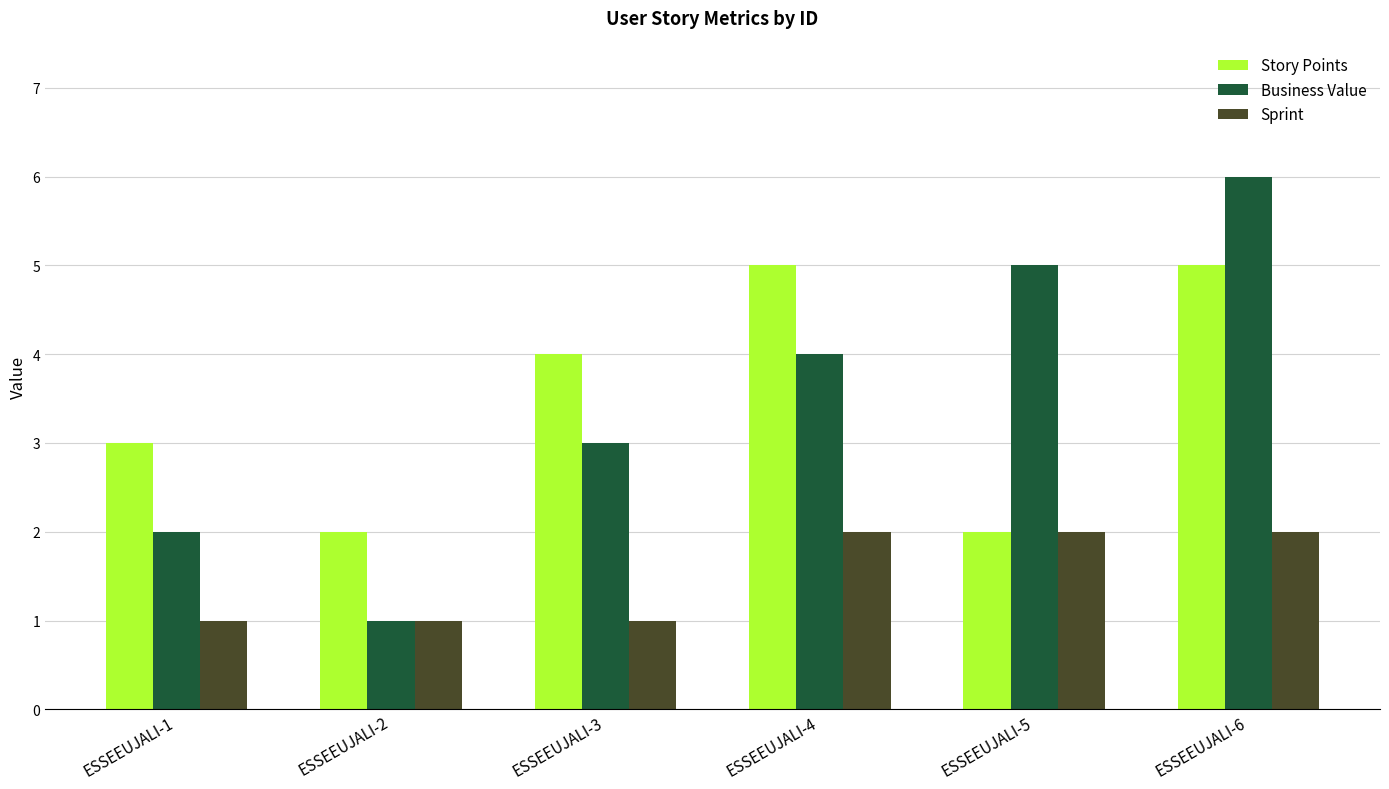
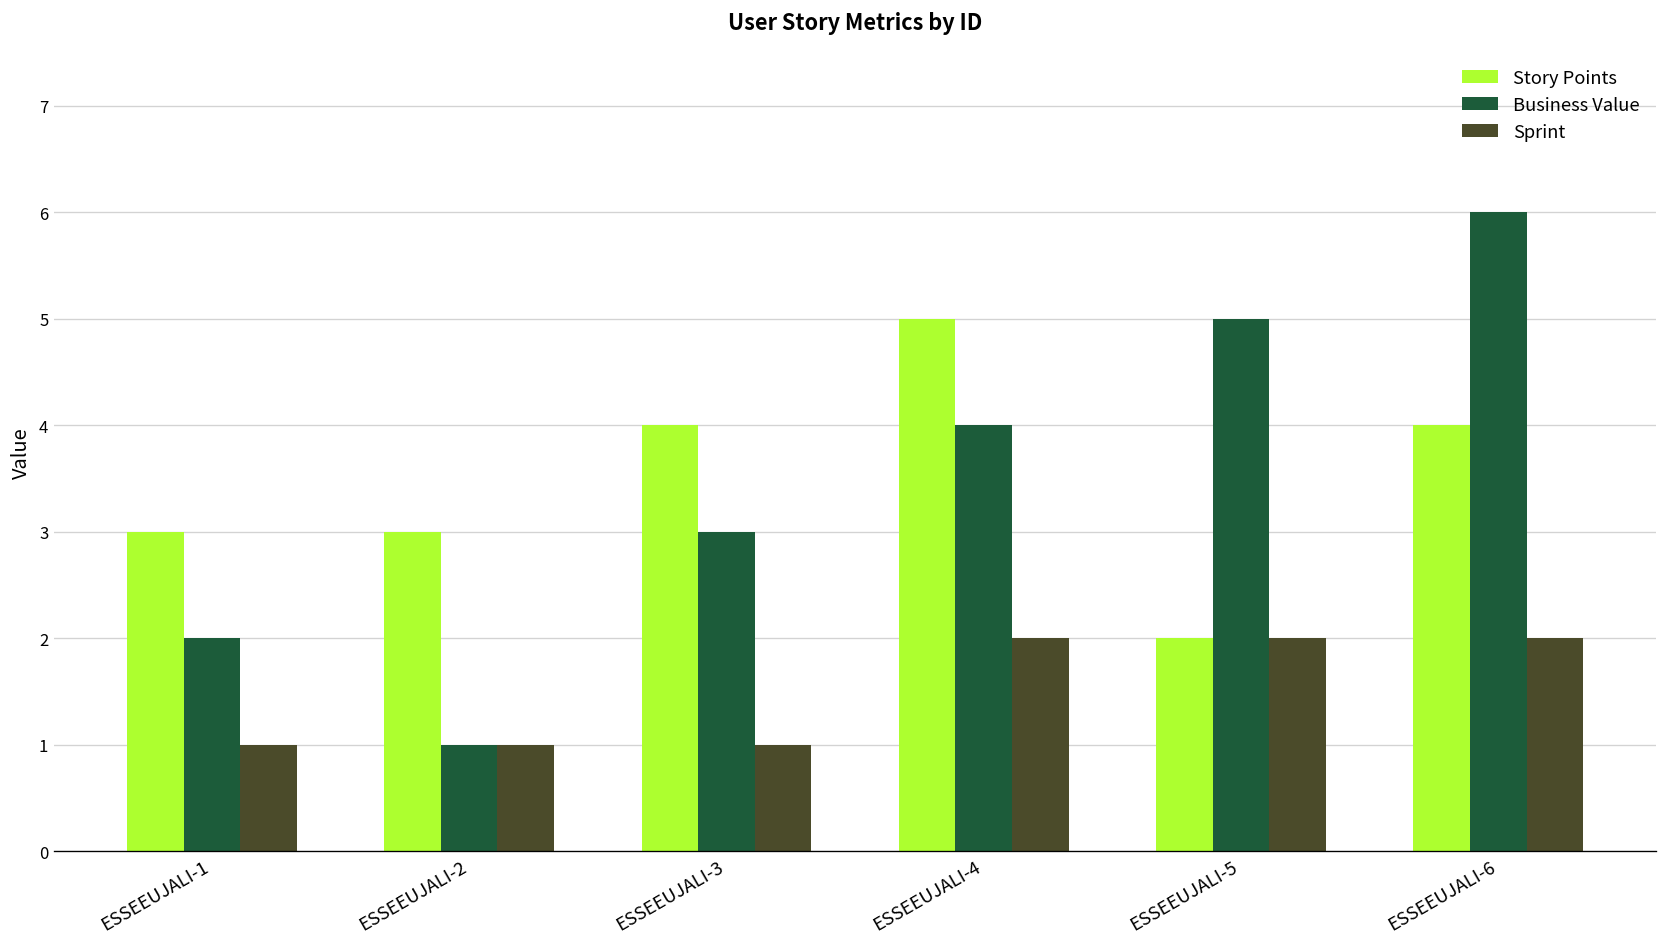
Story Points, ESSEEUJALI-2: 2 -> 3
Story Points, ESSEEUJALI-6: 5 -> 4
